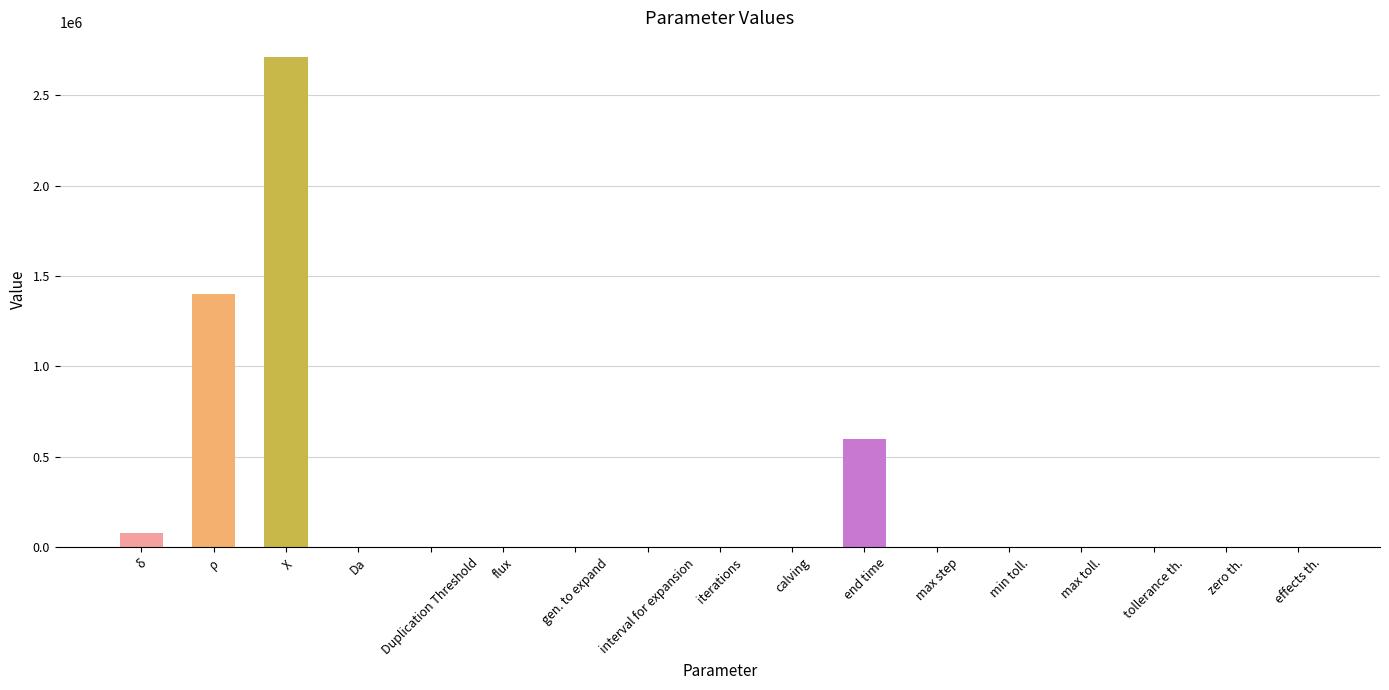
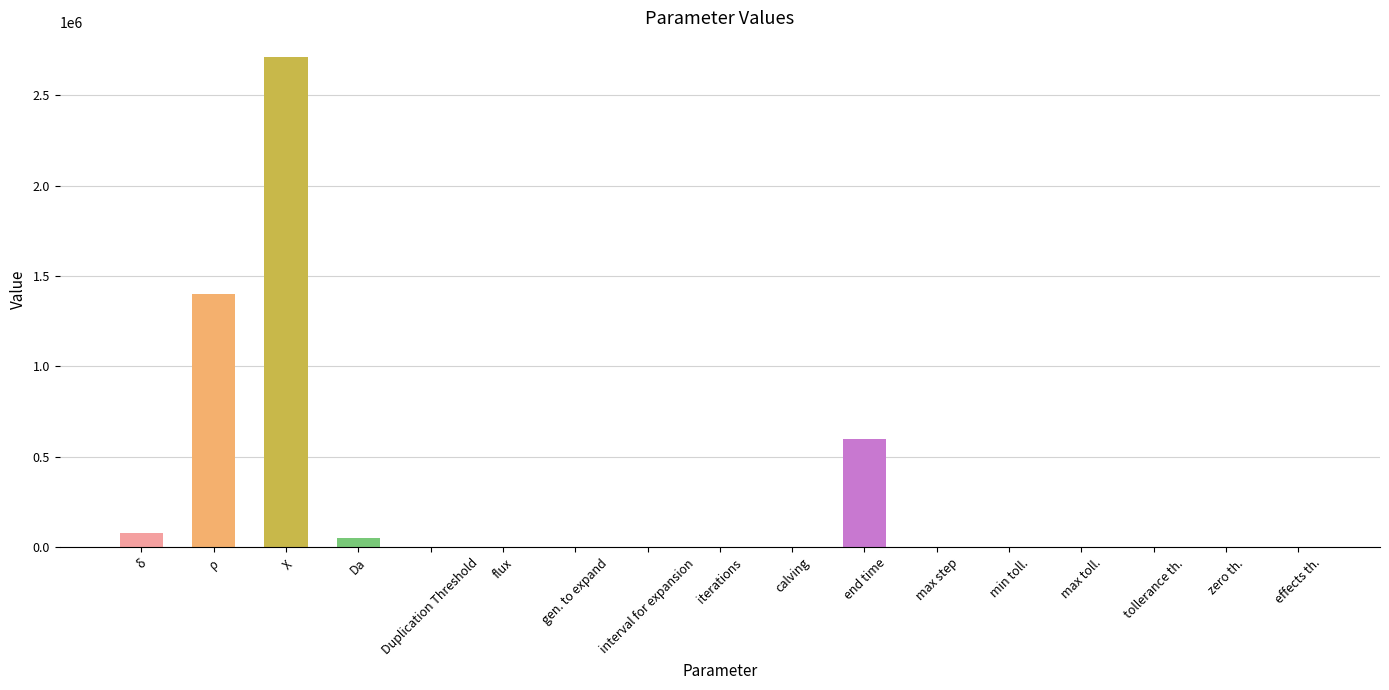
Da: 0 -> 50000
